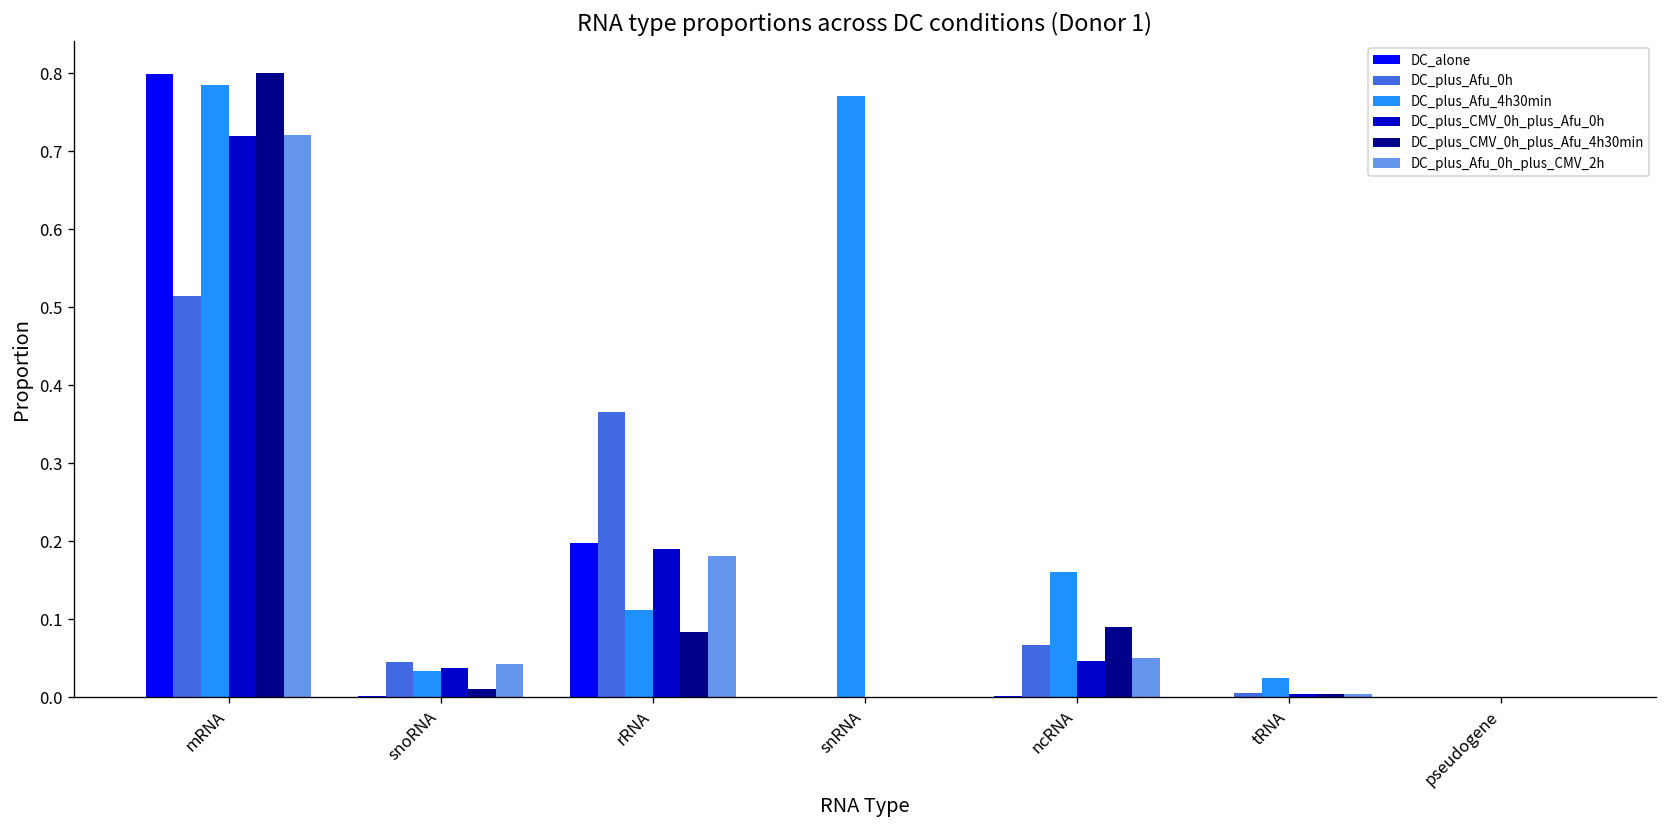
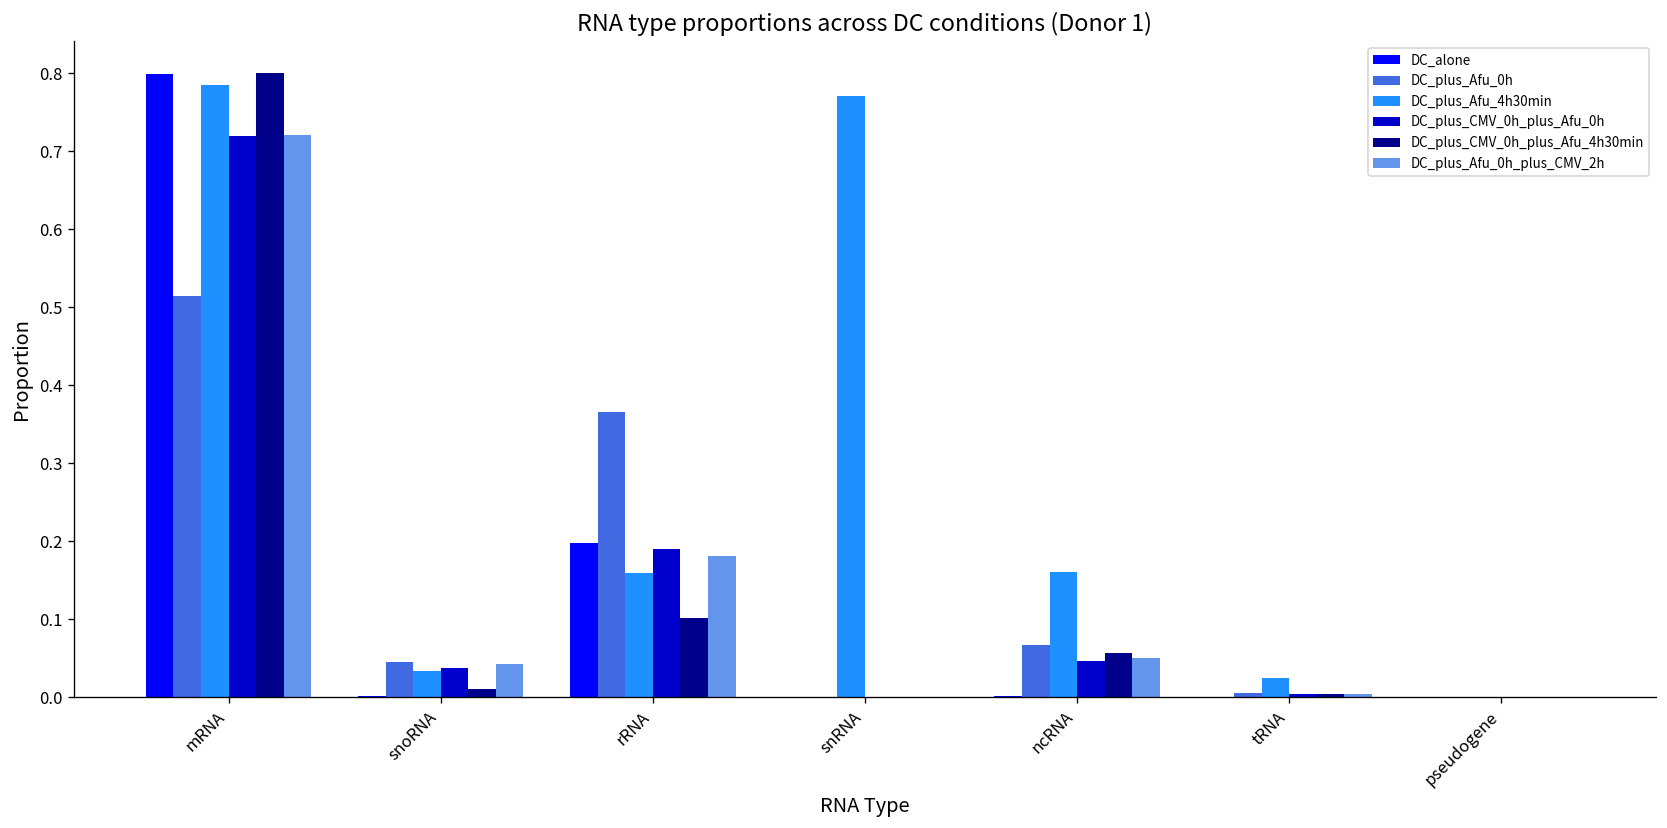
DC_plus_Afu_4h30min, rRNA: 0.11 -> 0.16
DC_plus_CMV_0h_plus_Afu_4h30min, rRNA: 0.08 -> 0.10
DC_plus_CMV_0h_plus_Afu_4h30min, ncRNA: 0.09 -> 0.06
